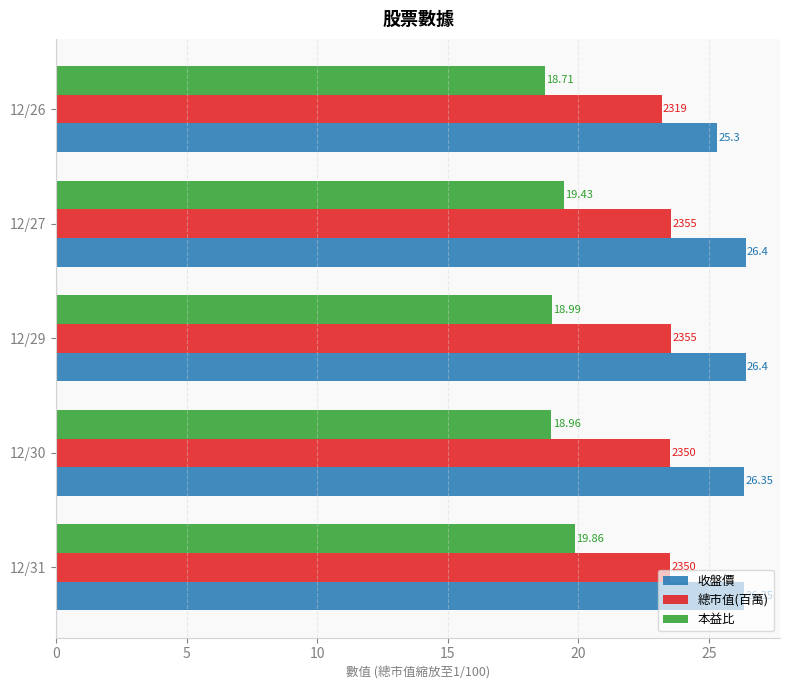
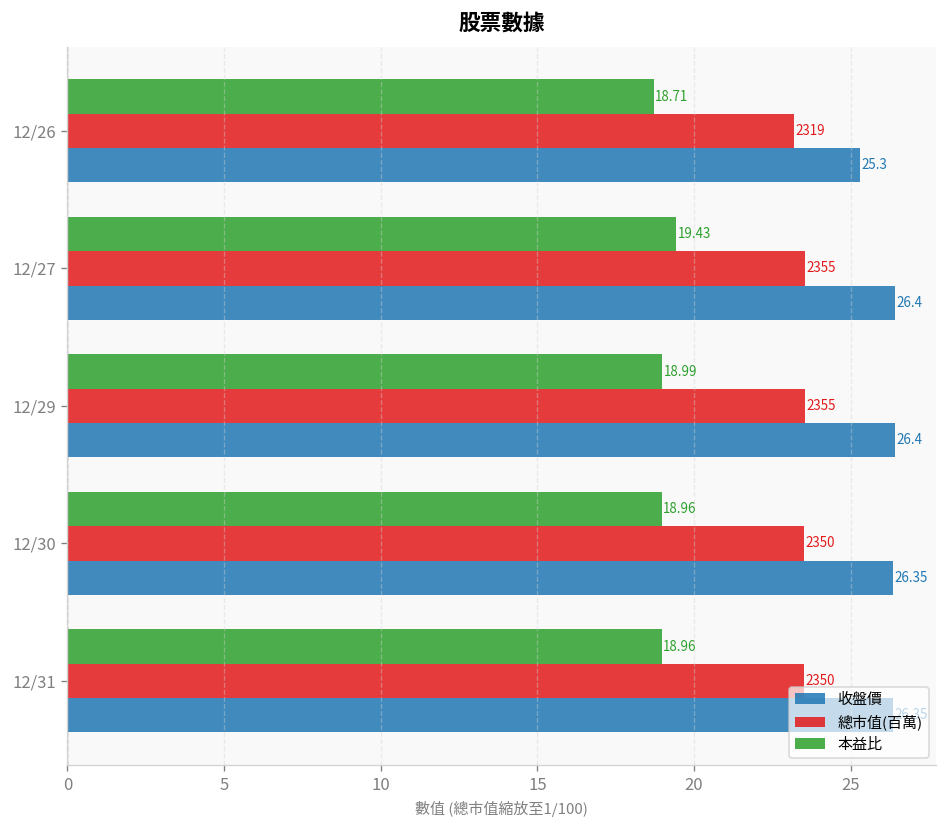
本益比, 12/31: 19.86 -> 18.96
